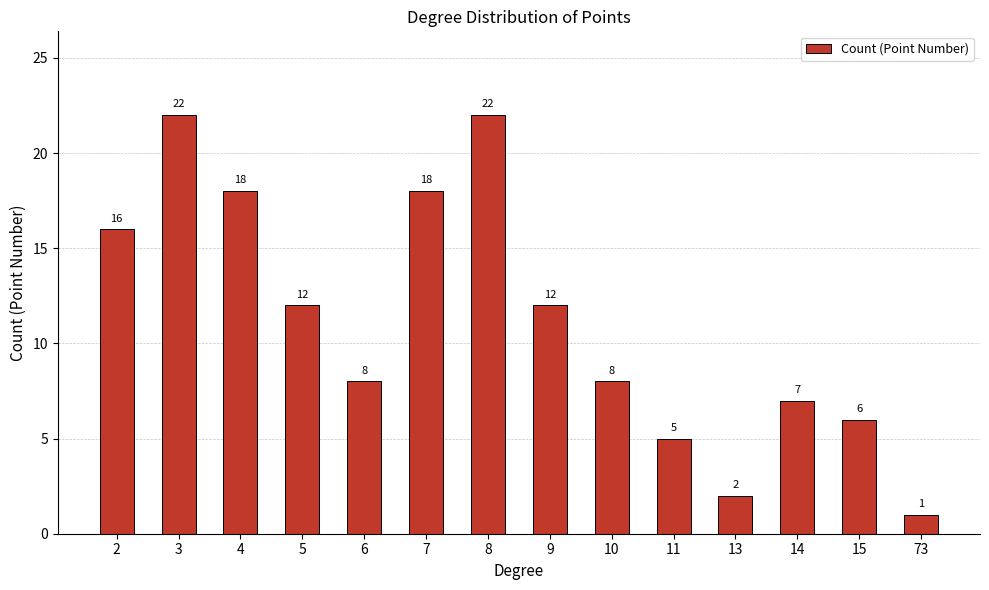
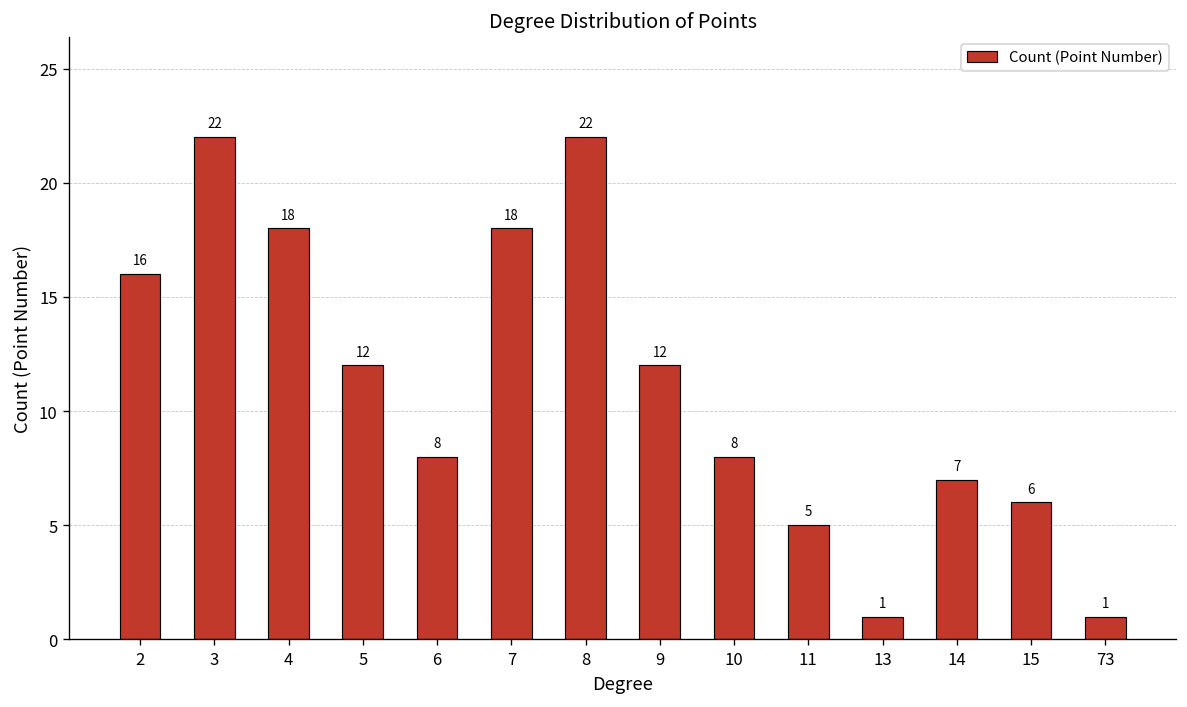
13: 2 -> 1
